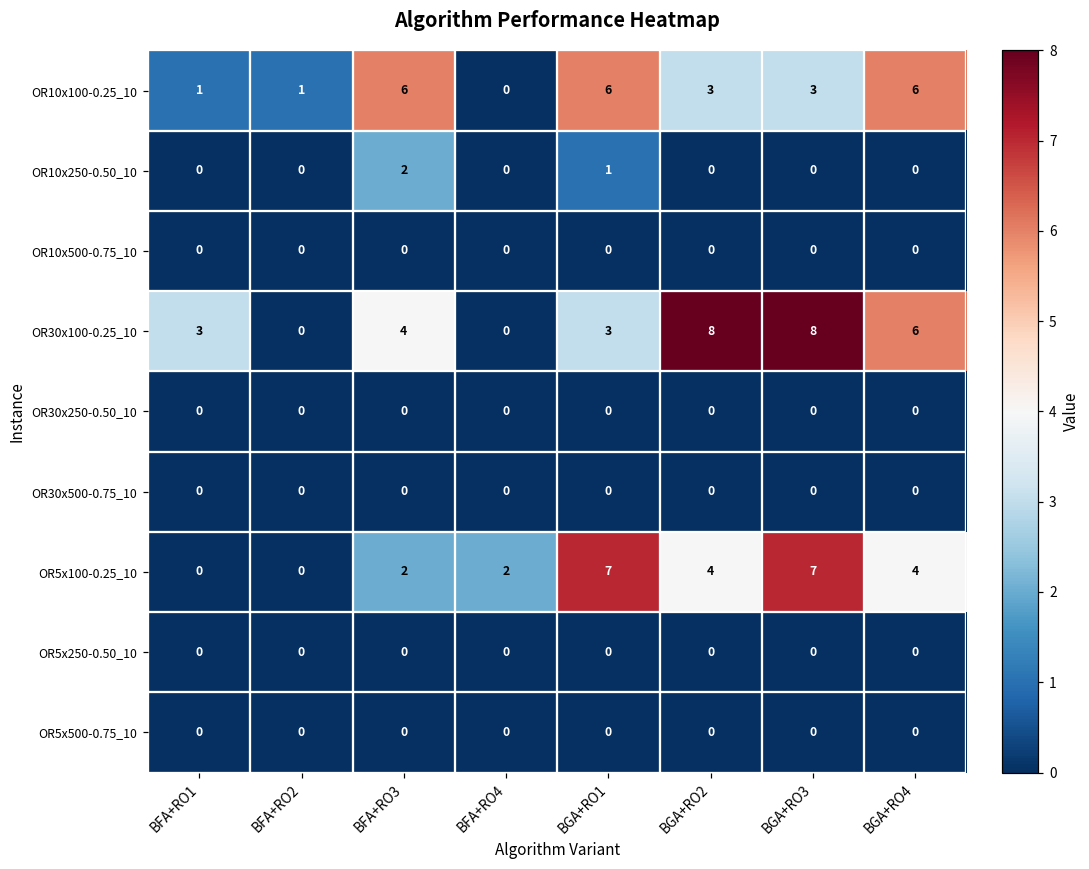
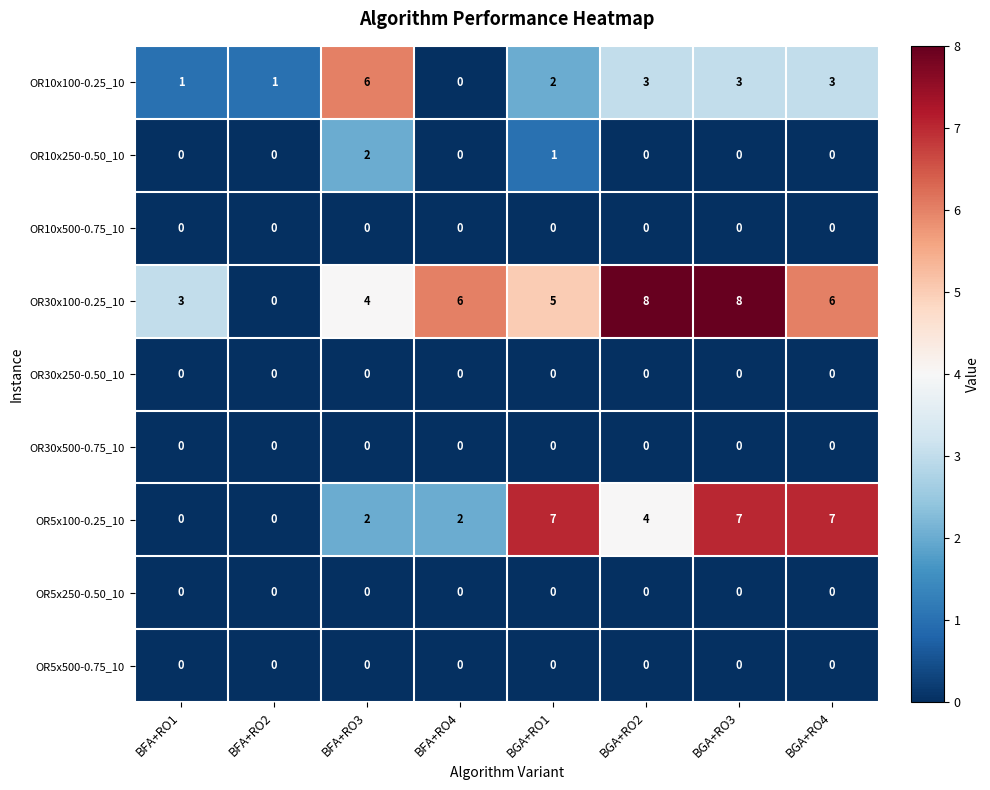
OR10x100-0.25_10, BGA+RO1: 6 -> 2
OR10x100-0.25_10, BGA+RO4: 6 -> 3
OR30x100-0.25_10, BFA+RO4: 0 -> 6
OR30x100-0.25_10, BGA+RO1: 3 -> 5
OR5x100-0.25_10, BGA+RO4: 4 -> 7
